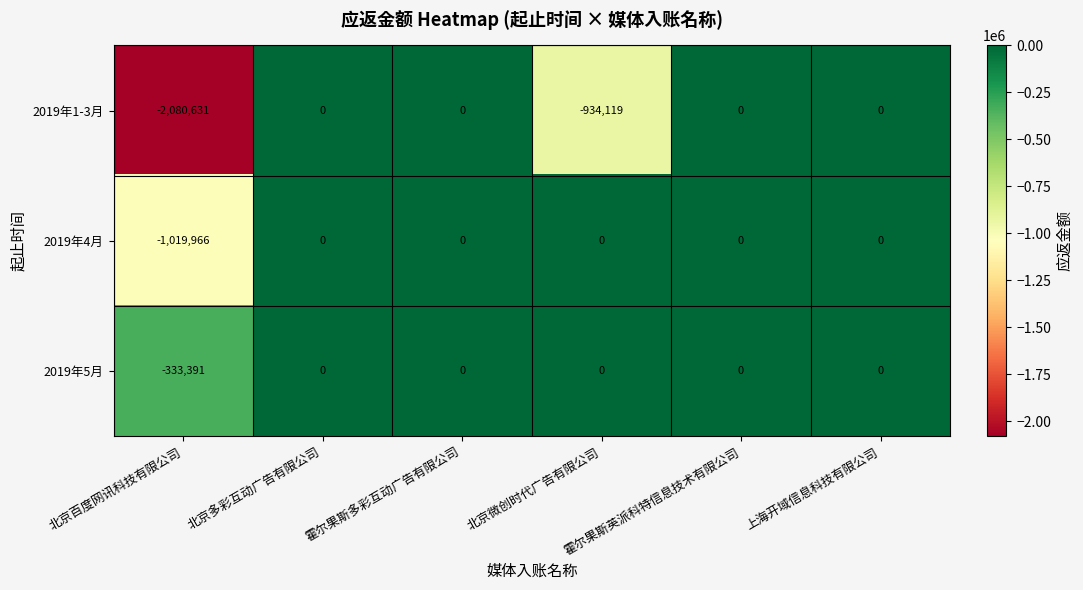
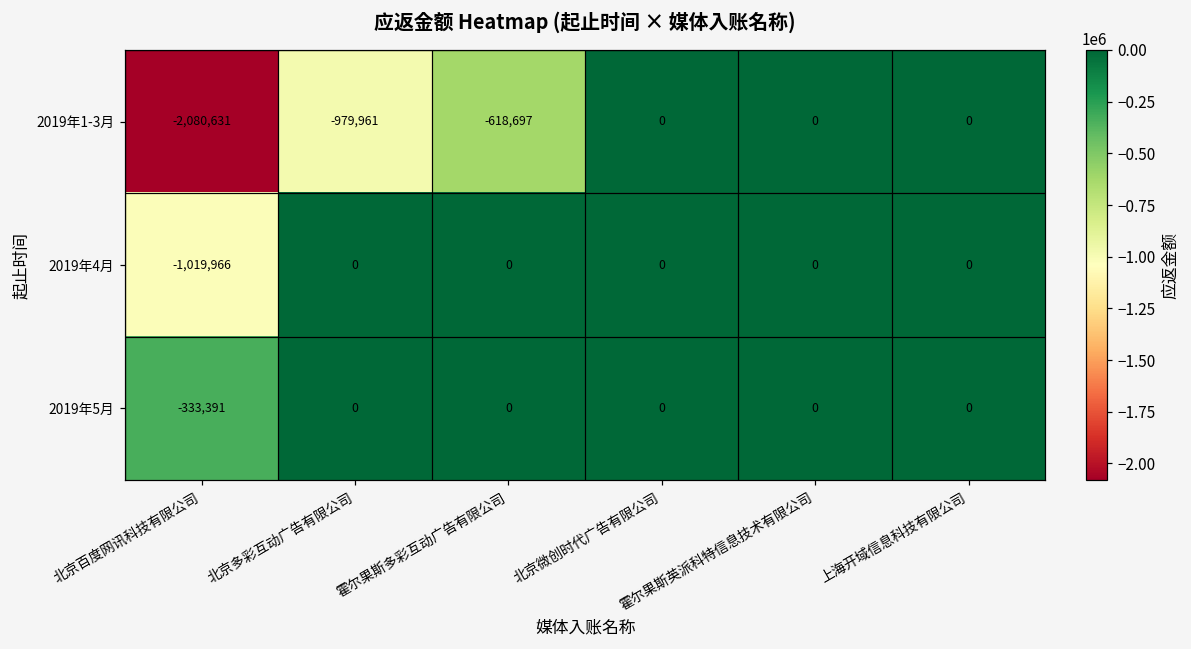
2019年1-3月, 北京多彩互动广告有限公司: 0 -> -979,961
2019年1-3月, 霍尔果斯多彩互动广告有限公司: 0 -> -618,697
2019年1-3月, 北京微创时代广告有限公司: -934,119 -> 0
